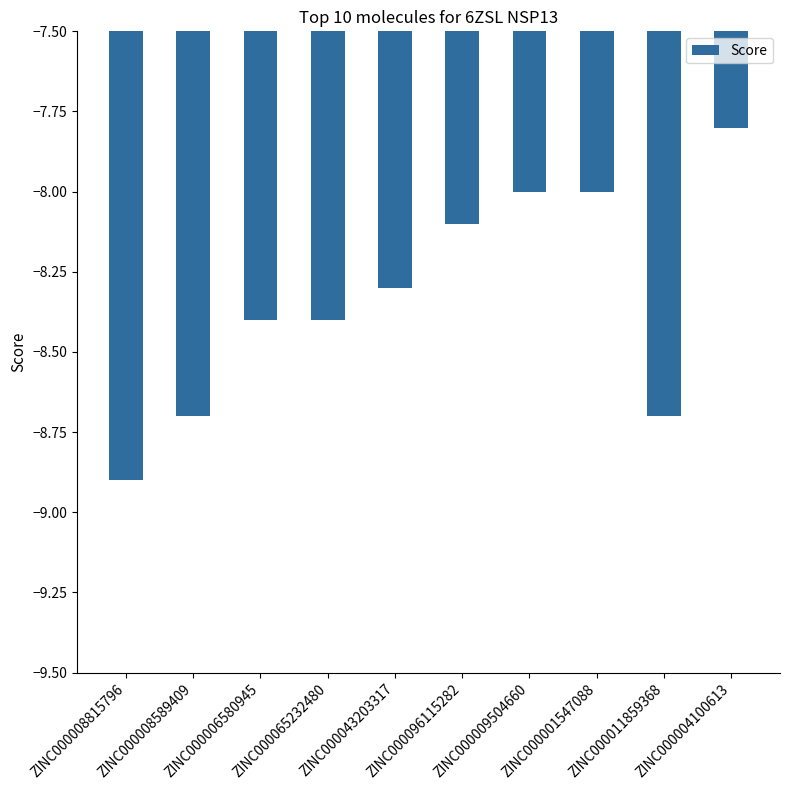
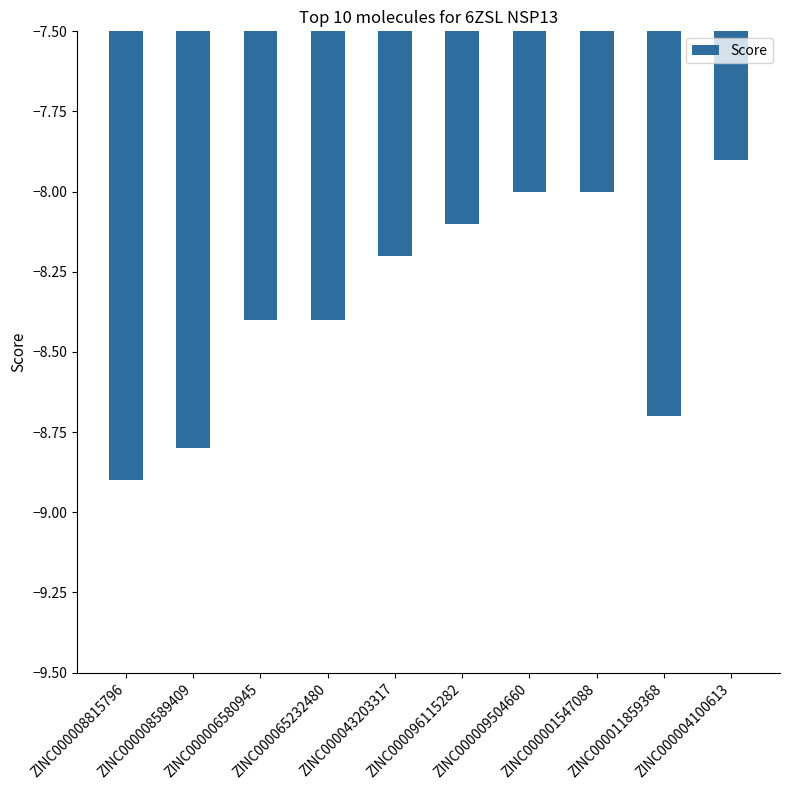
ZINC000008589409: -8.7 -> -8.8
ZINC000043203317: -8.3 -> -8.2
ZINC000004100613: -7.8 -> -7.9
